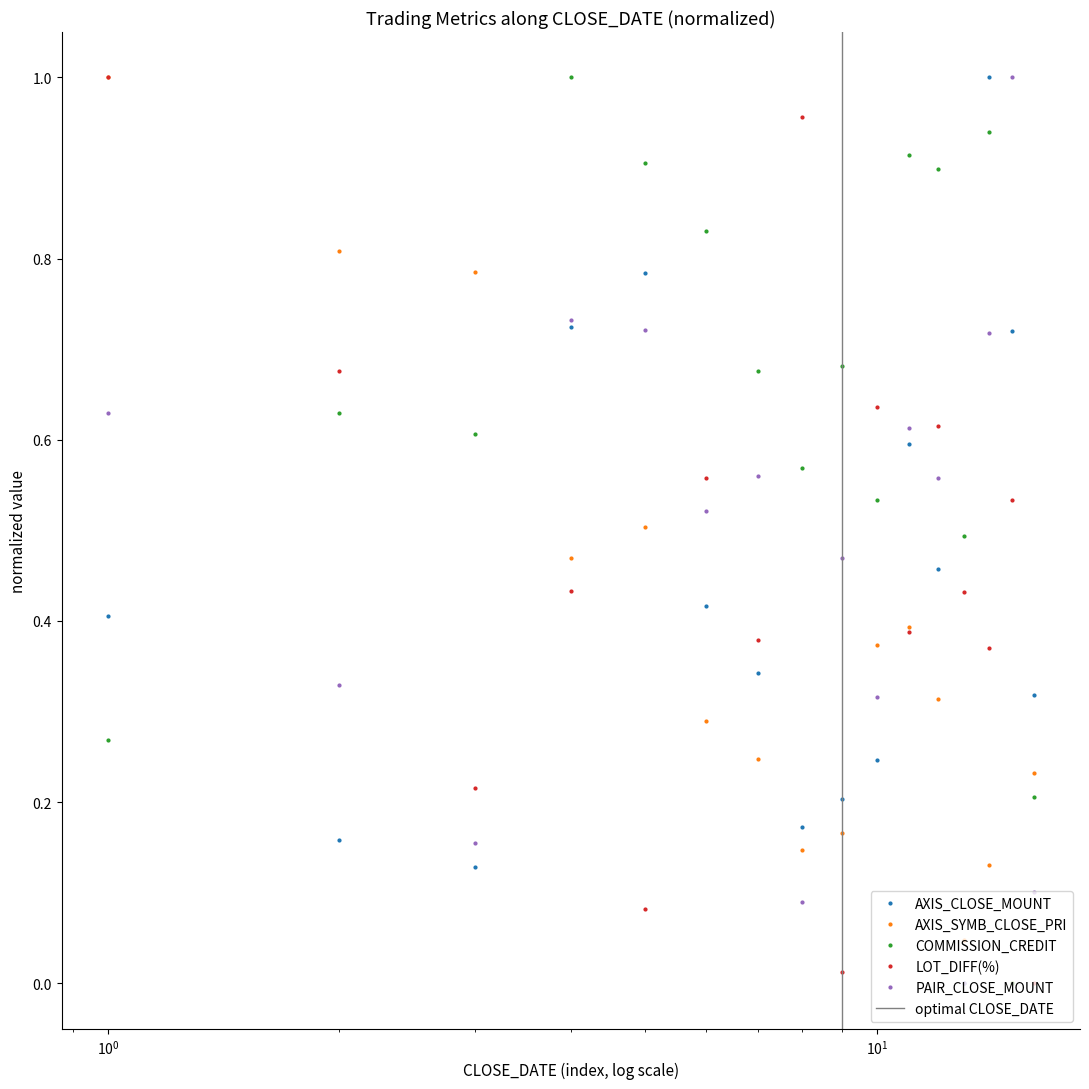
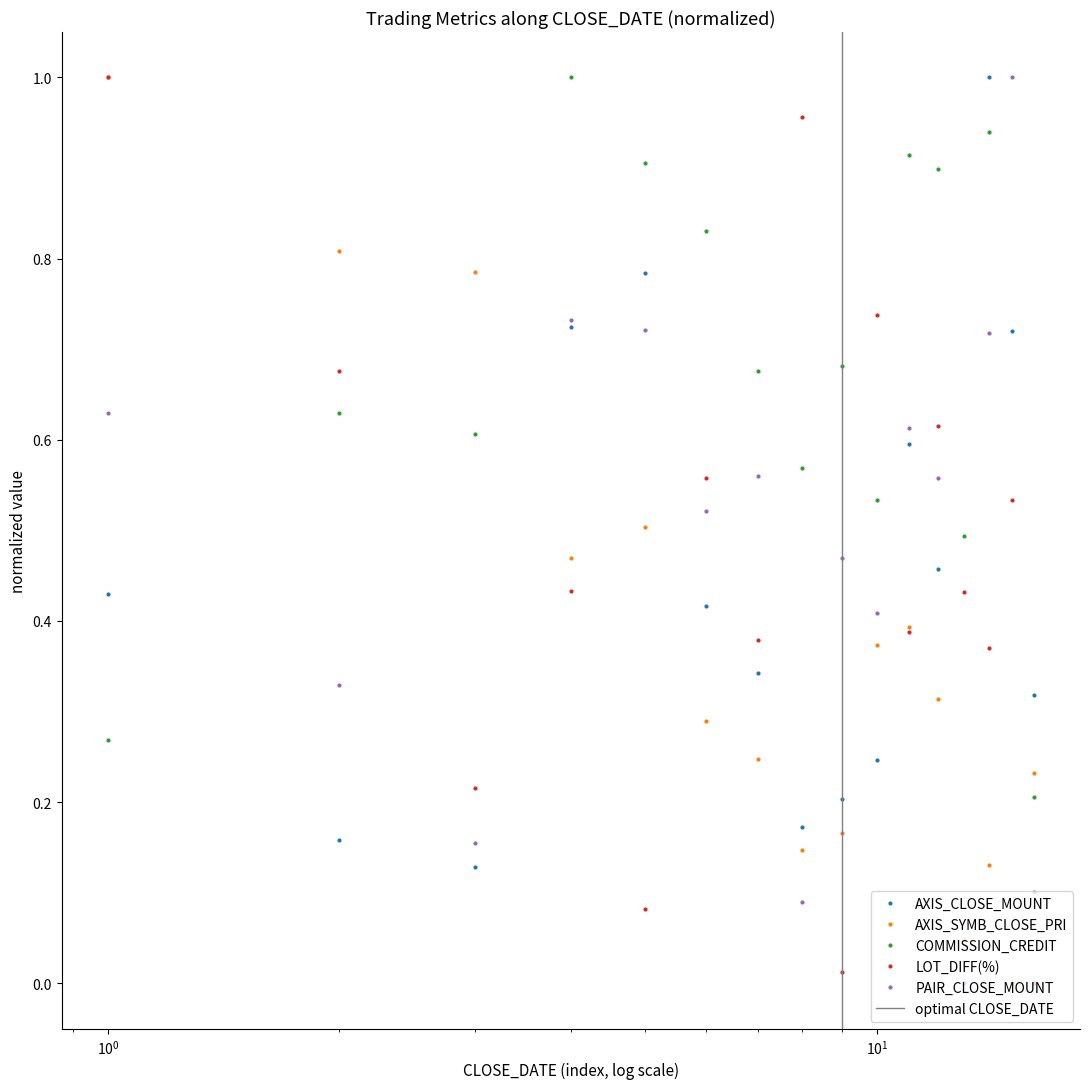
AXIS_CLOSE_MOUNT, 10^0: 0.41 -> 0.43
LOT_DIFF(%), 10^1: 0.64 -> 0.74
PAIR_CLOSE_MOUNT, 10^1: 0.32 -> 0.41
